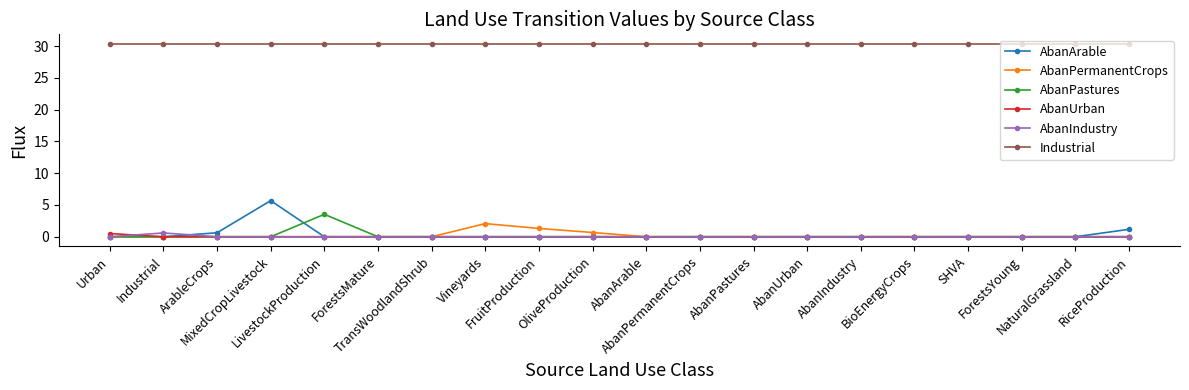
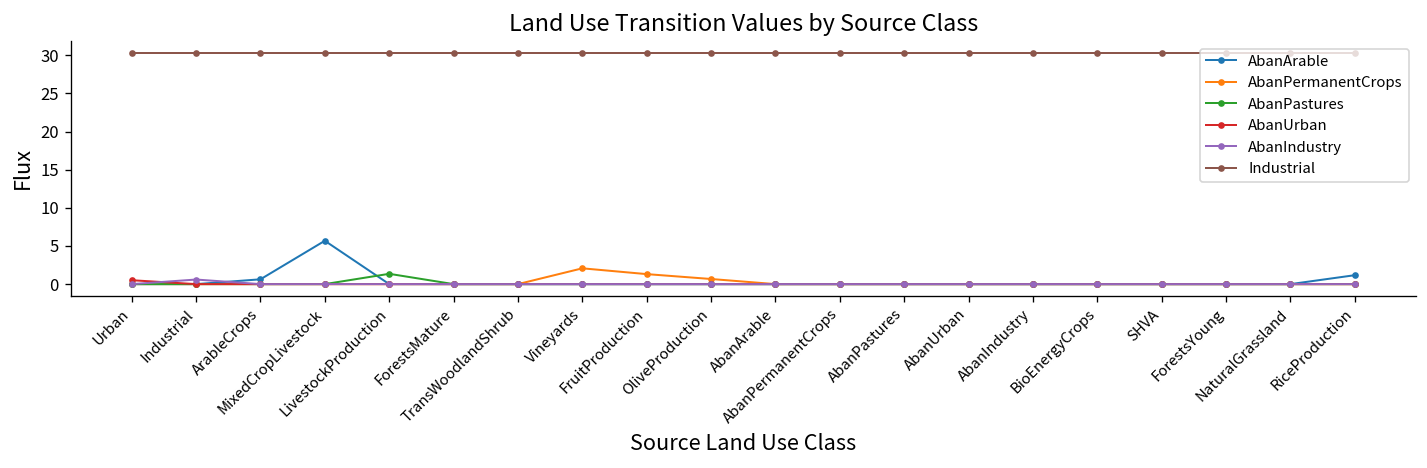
AbanPastures, LivestockProduction: 4 -> 1
